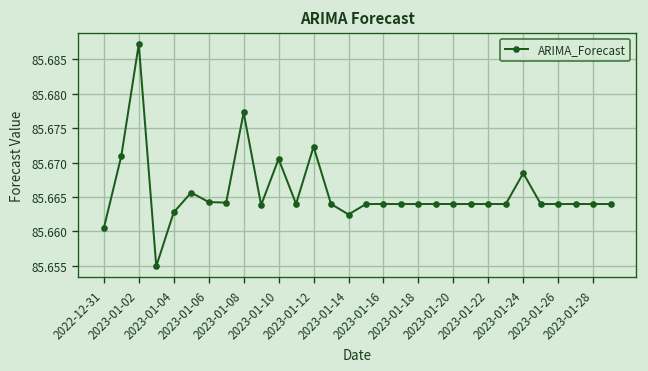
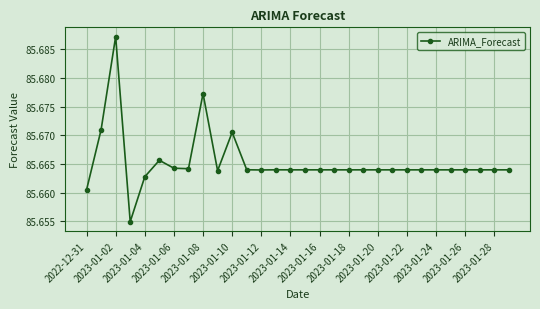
2023-01-12: 85.672 -> 85.664
2023-01-14: 85.662 -> 85.664
2023-01-24: 85.668 -> 85.664
